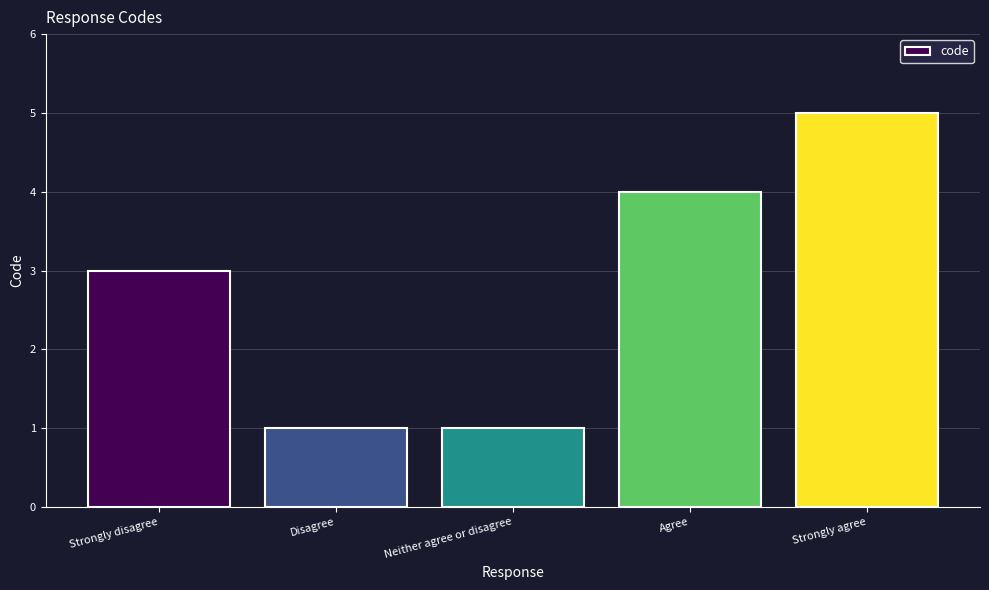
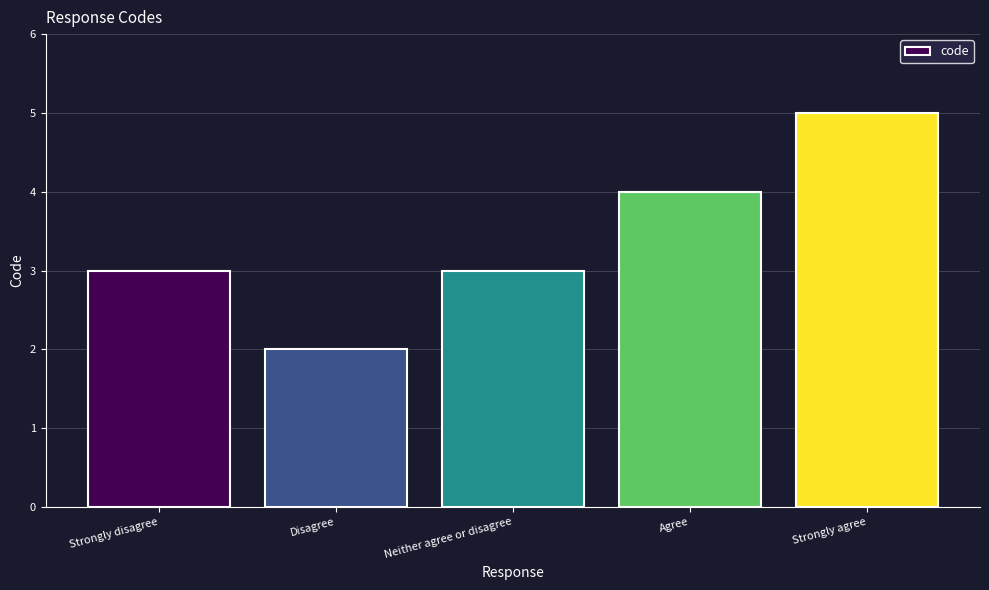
Disagree: 1 -> 2
Neither agree or disagree: 1 -> 3
